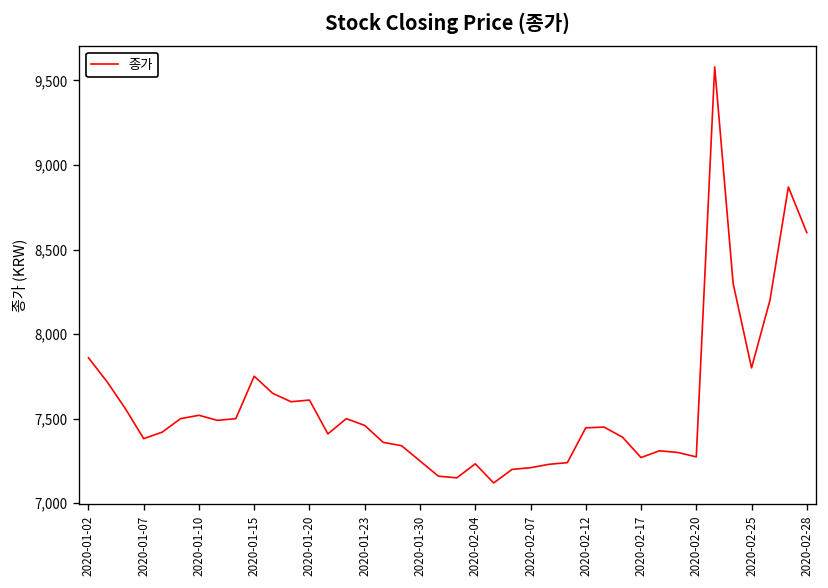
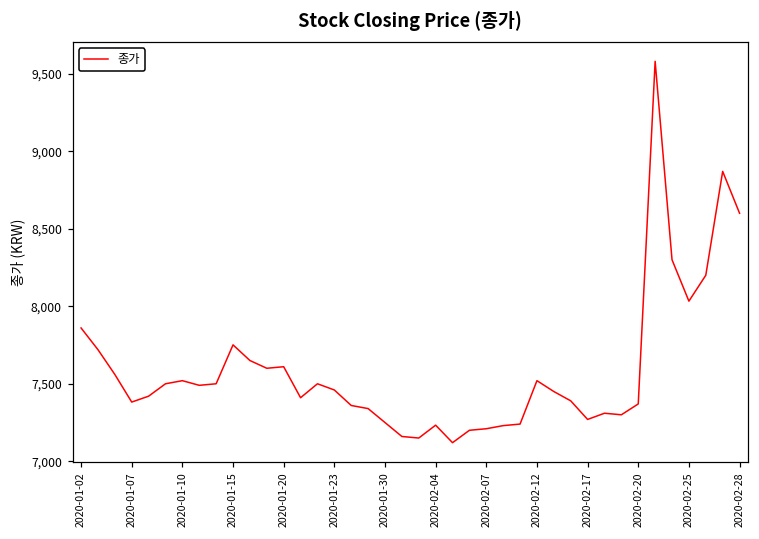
2020-02-12: 7,450 -> 7,520
2020-02-20: 7,270 -> 7,370
2020-02-25: 7,800 -> 8,030
